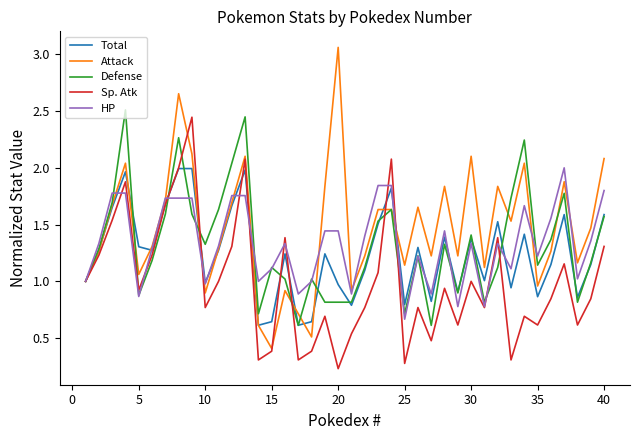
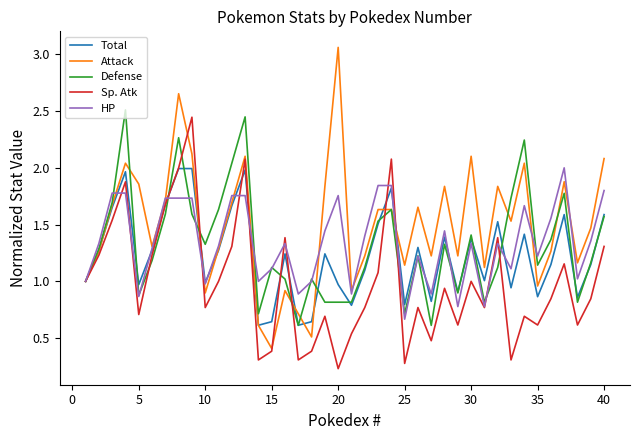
Total, 5: 1.31 -> 0.97
Attack, 5: 1.06 -> 1.86
Sp. Atk, 5: 0.92 -> 0.71
HP, 20: 1.44 -> 1.76
